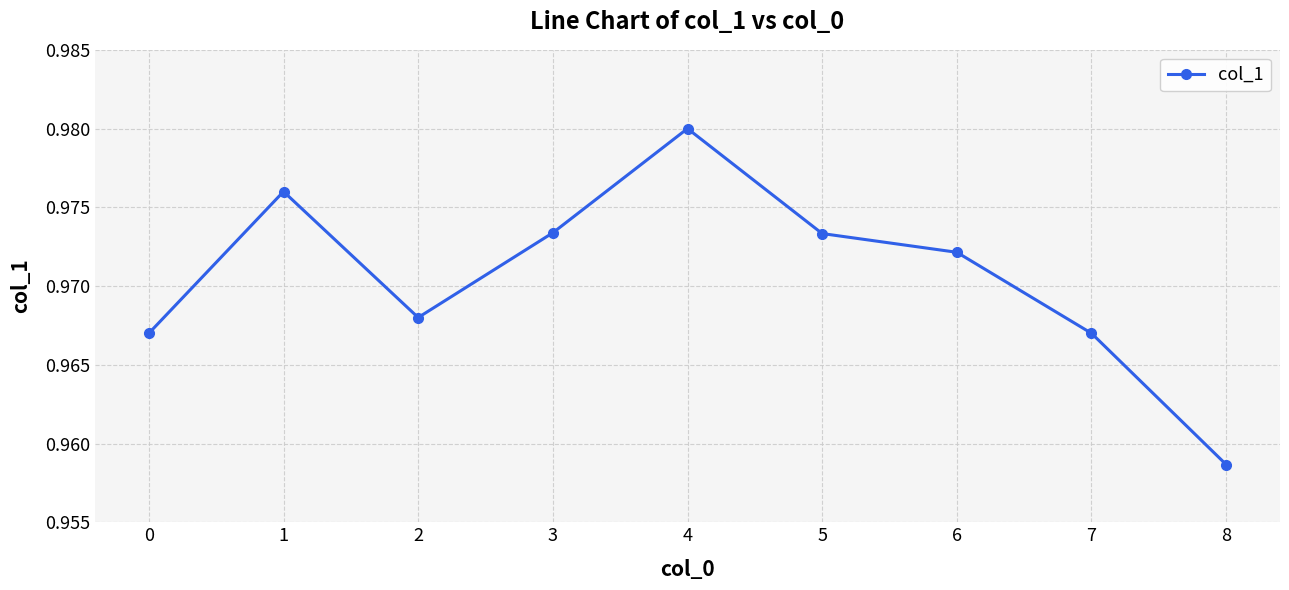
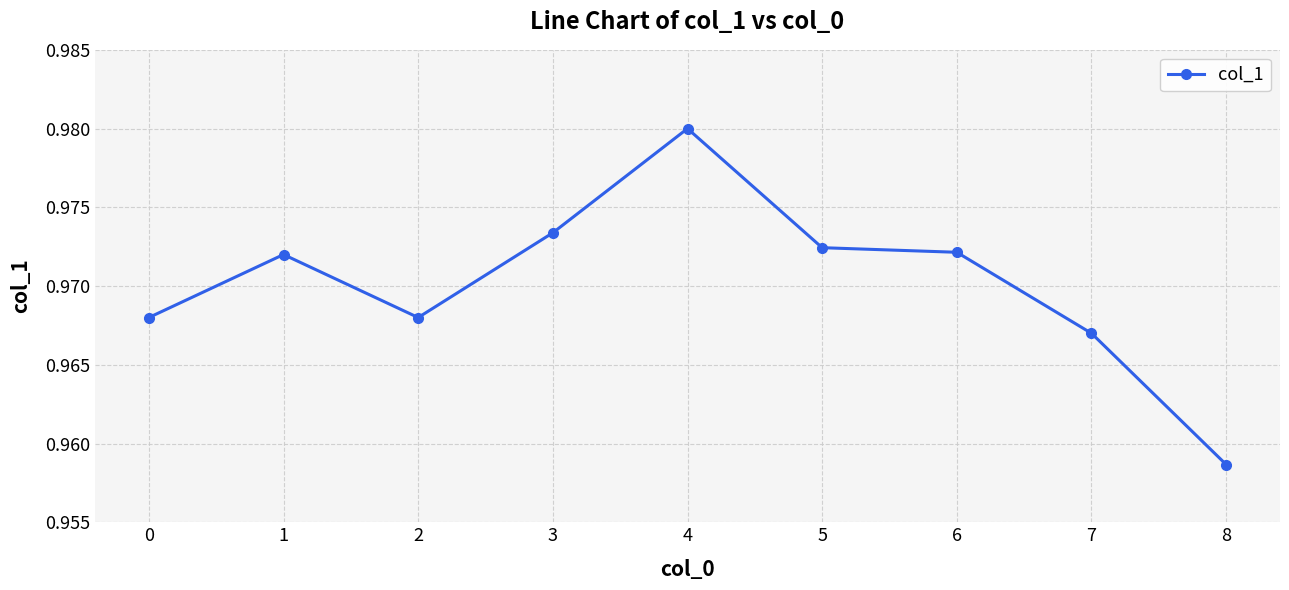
0: 0.967 -> 0.968
1: 0.976 -> 0.972
5: 0.9733 -> 0.9724
